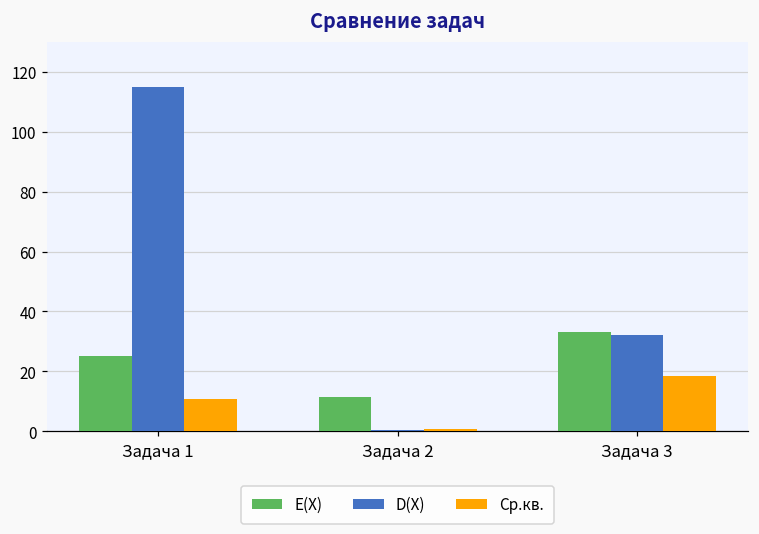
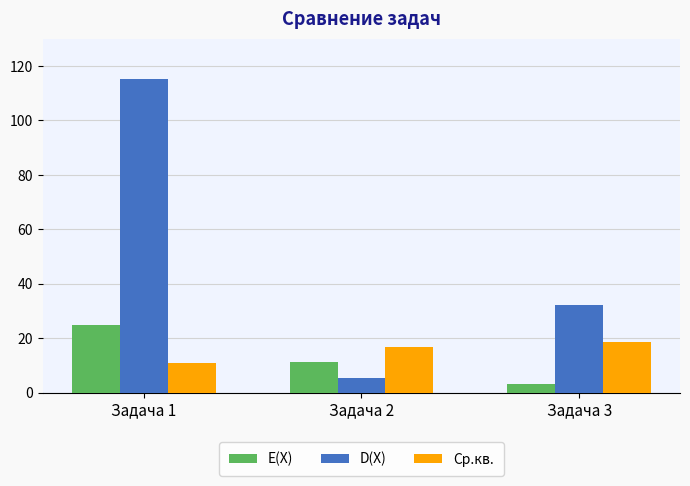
D(X), Задача 2: 0 -> 5
Ср.кв., Задача 2: 1 -> 17
E(X), Задача 3: 33 -> 3
